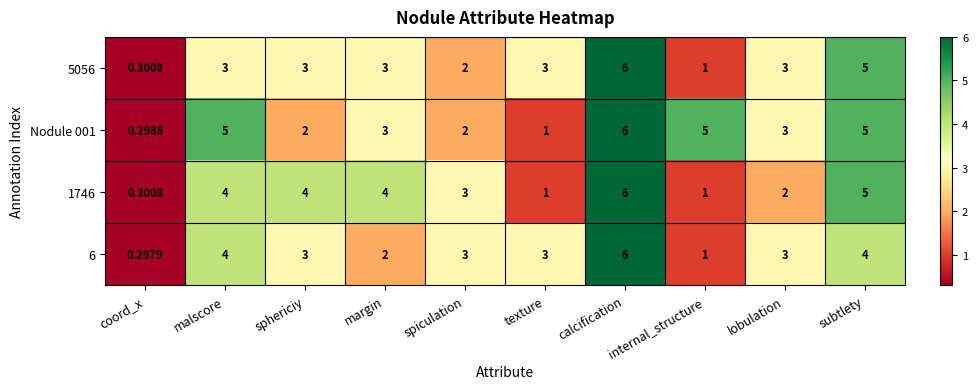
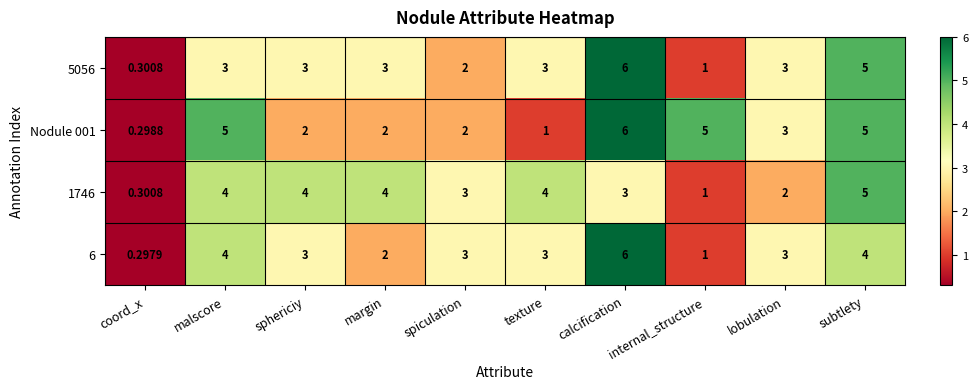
Nodule 001, margin: 3 -> 2
1746, texture: 1 -> 4
1746, calcification: 6 -> 3
